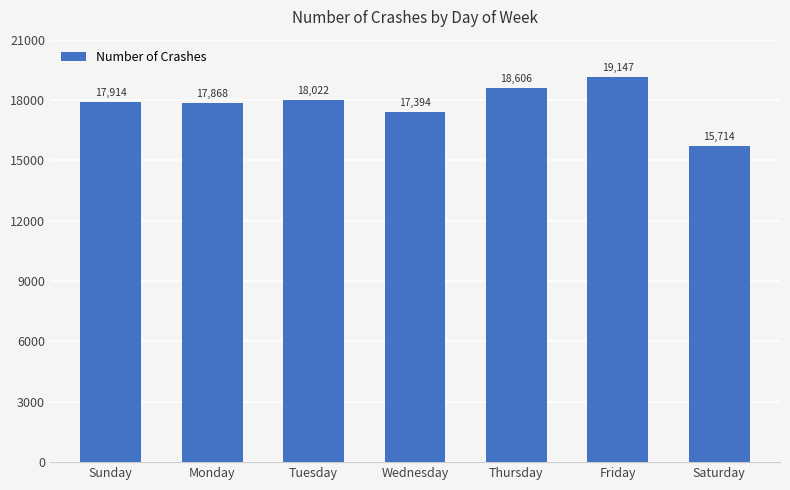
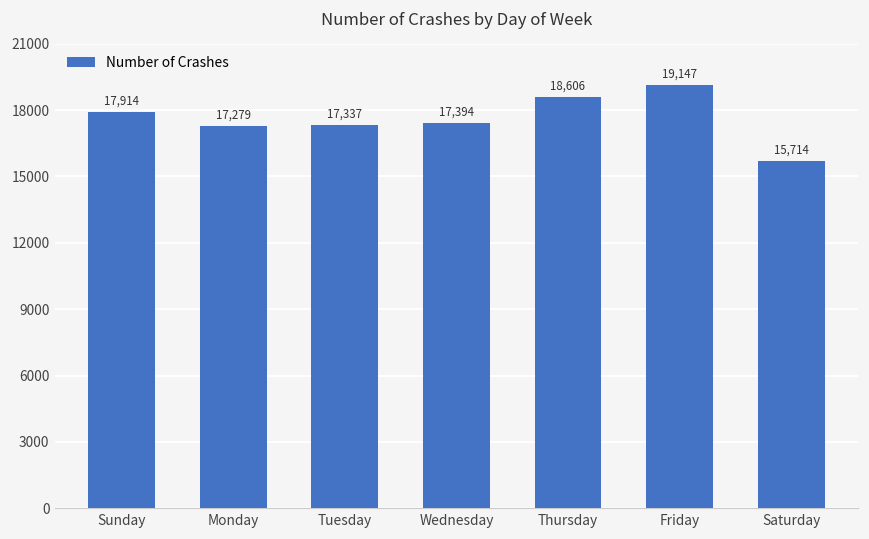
Monday: 17,868 -> 17,279
Tuesday: 18,022 -> 17,337
